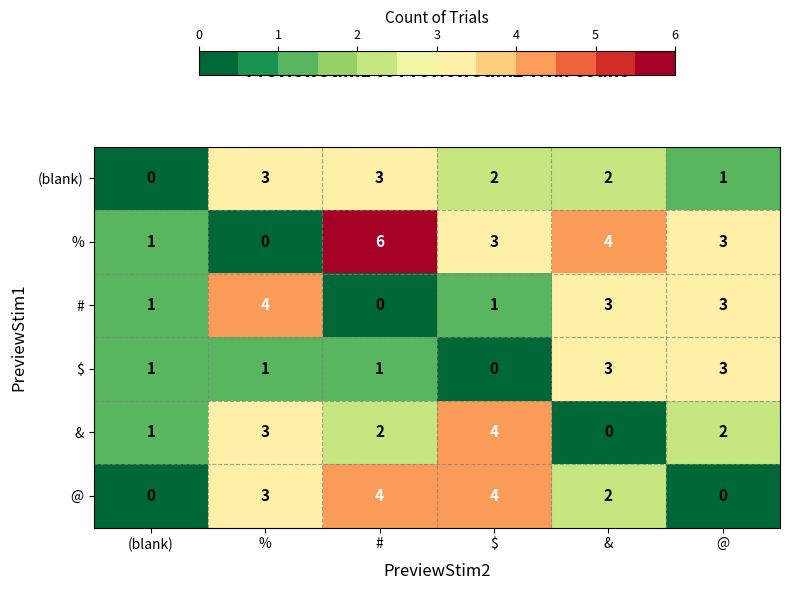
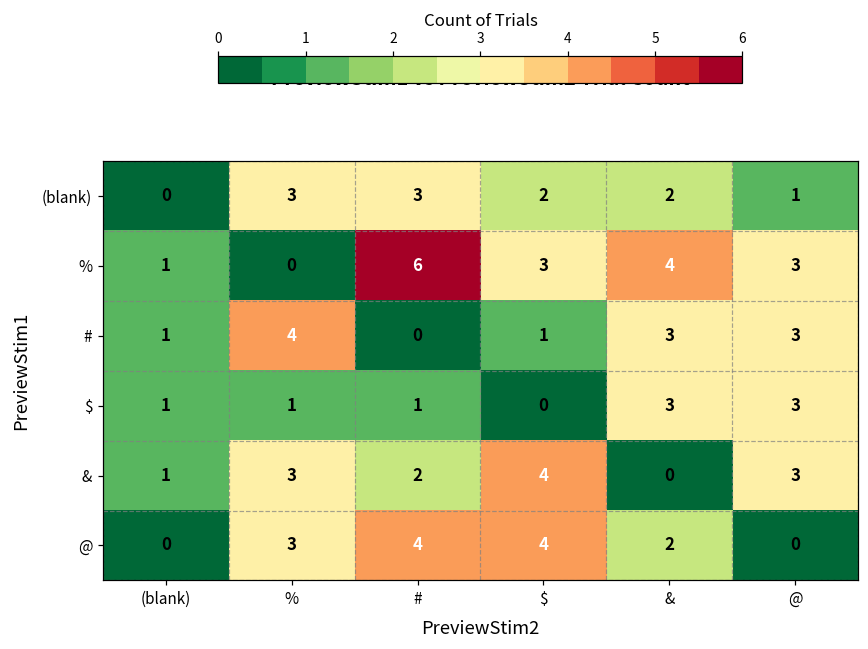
&, @: 2 -> 3
